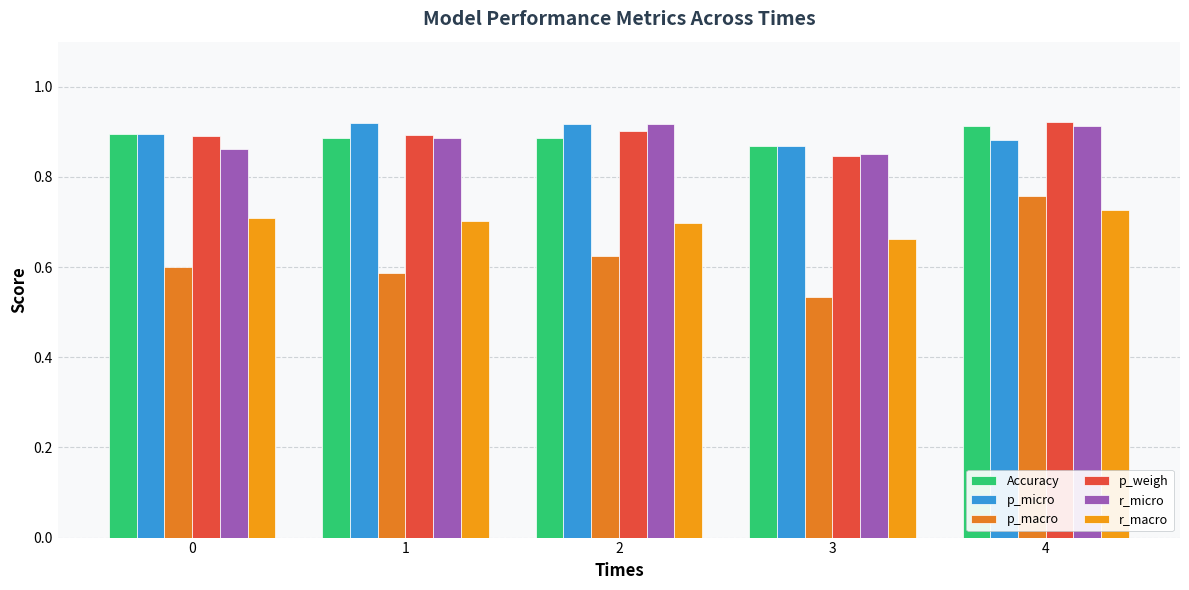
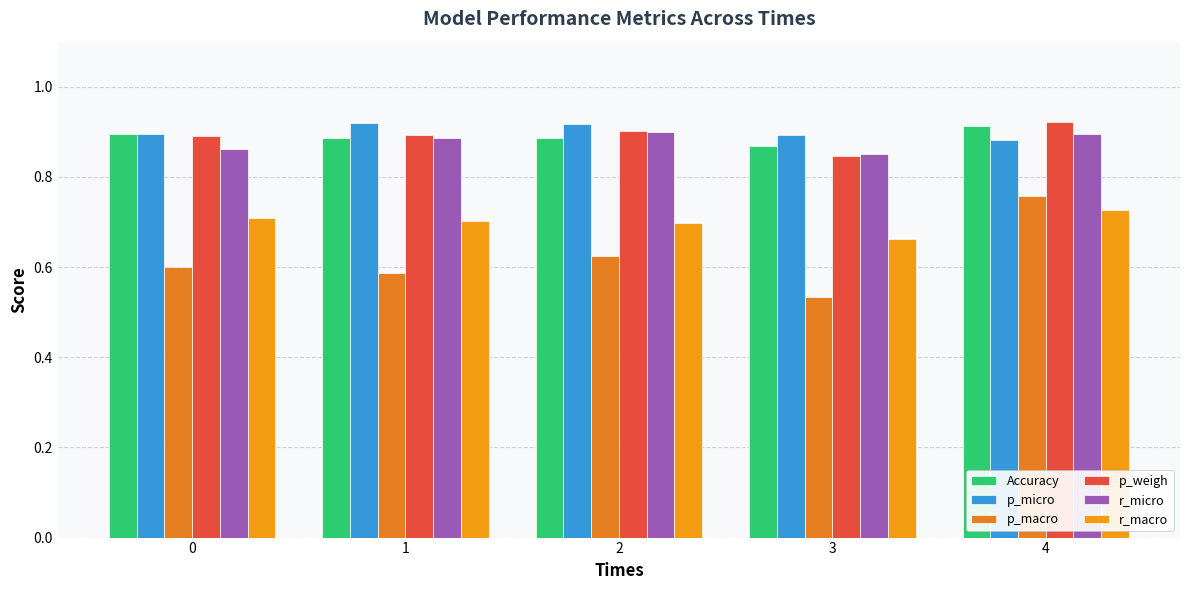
r_micro, 2: 0.92 -> 0.90
p_micro, 3: 0.87 -> 0.89
r_micro, 4: 0.91 -> 0.89
